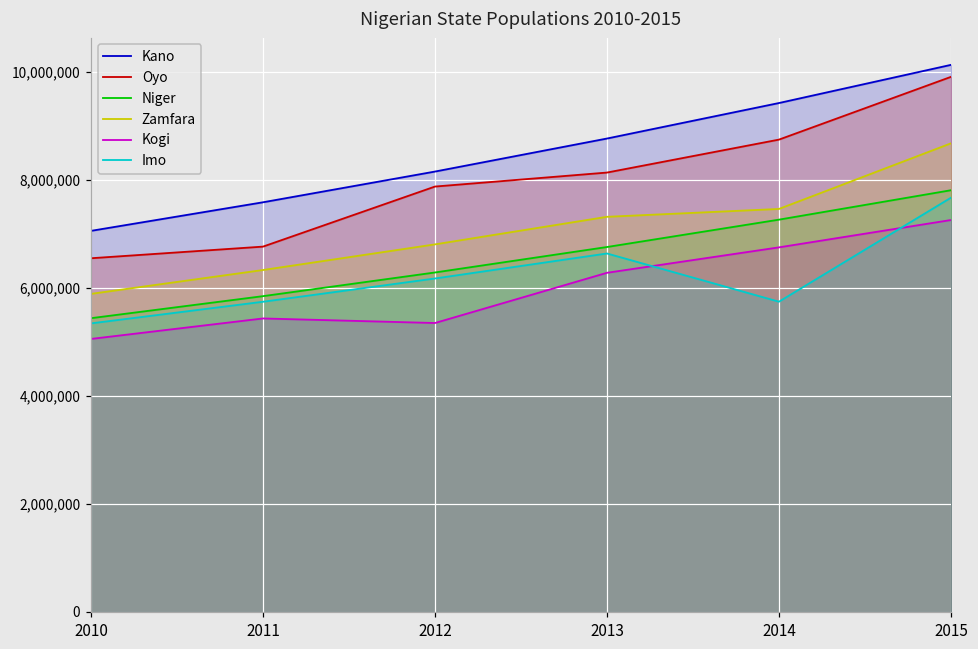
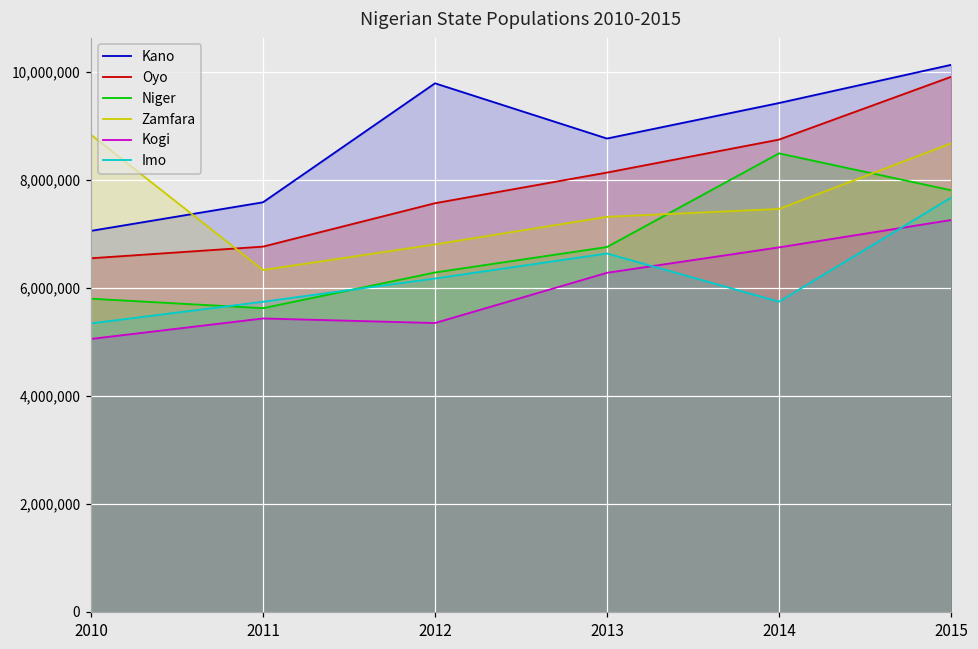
Niger, 2010: 5,400,000 -> 5,800,000
Zamfara, 2010: 5,900,000 -> 8,800,000
Niger, 2011: 5,900,000 -> 5,600,000
Kano, 2012: 8,200,000 -> 9,800,000
Oyo, 2012: 7,900,000 -> 7,600,000
Niger, 2014: 7,300,000 -> 8,500,000
